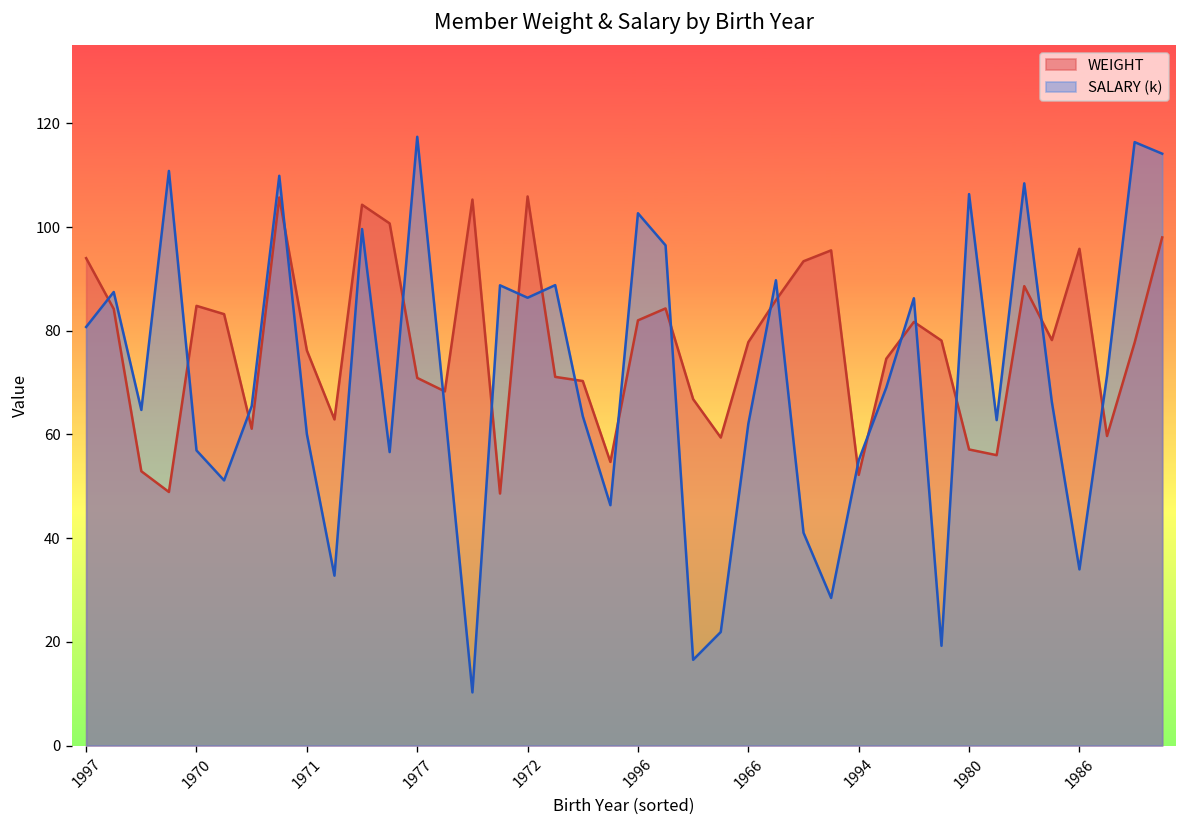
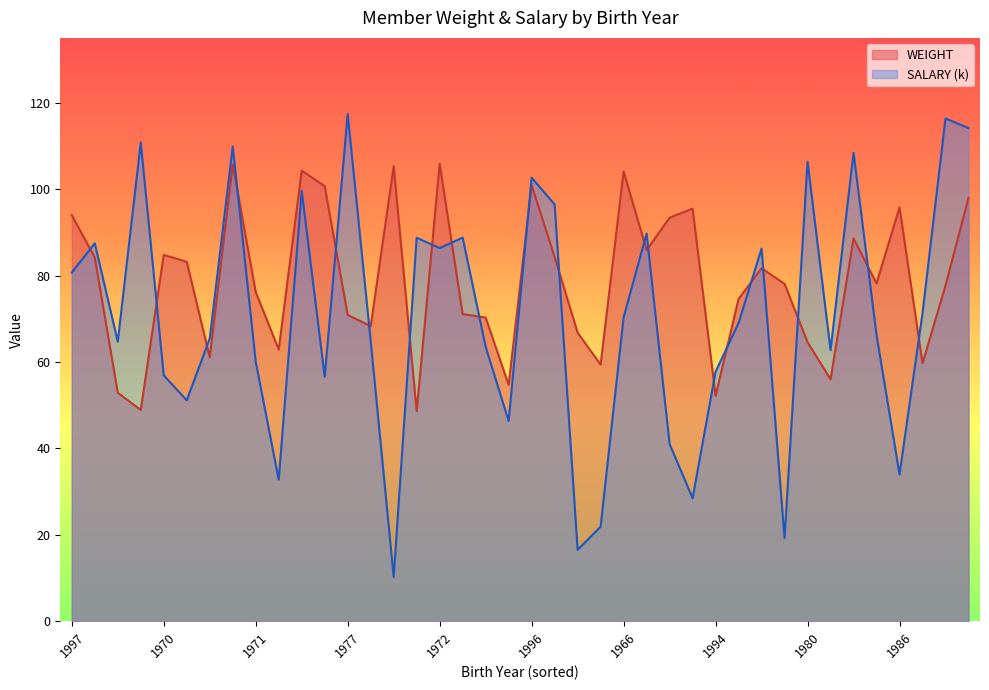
WEIGHT, 1996: 82 -> 101
WEIGHT, 1966: 78 -> 104
SALARY (k), 1966: 62 -> 70
SALARY (k), 1994: 55 -> 58
WEIGHT, 1980: 57 -> 65
